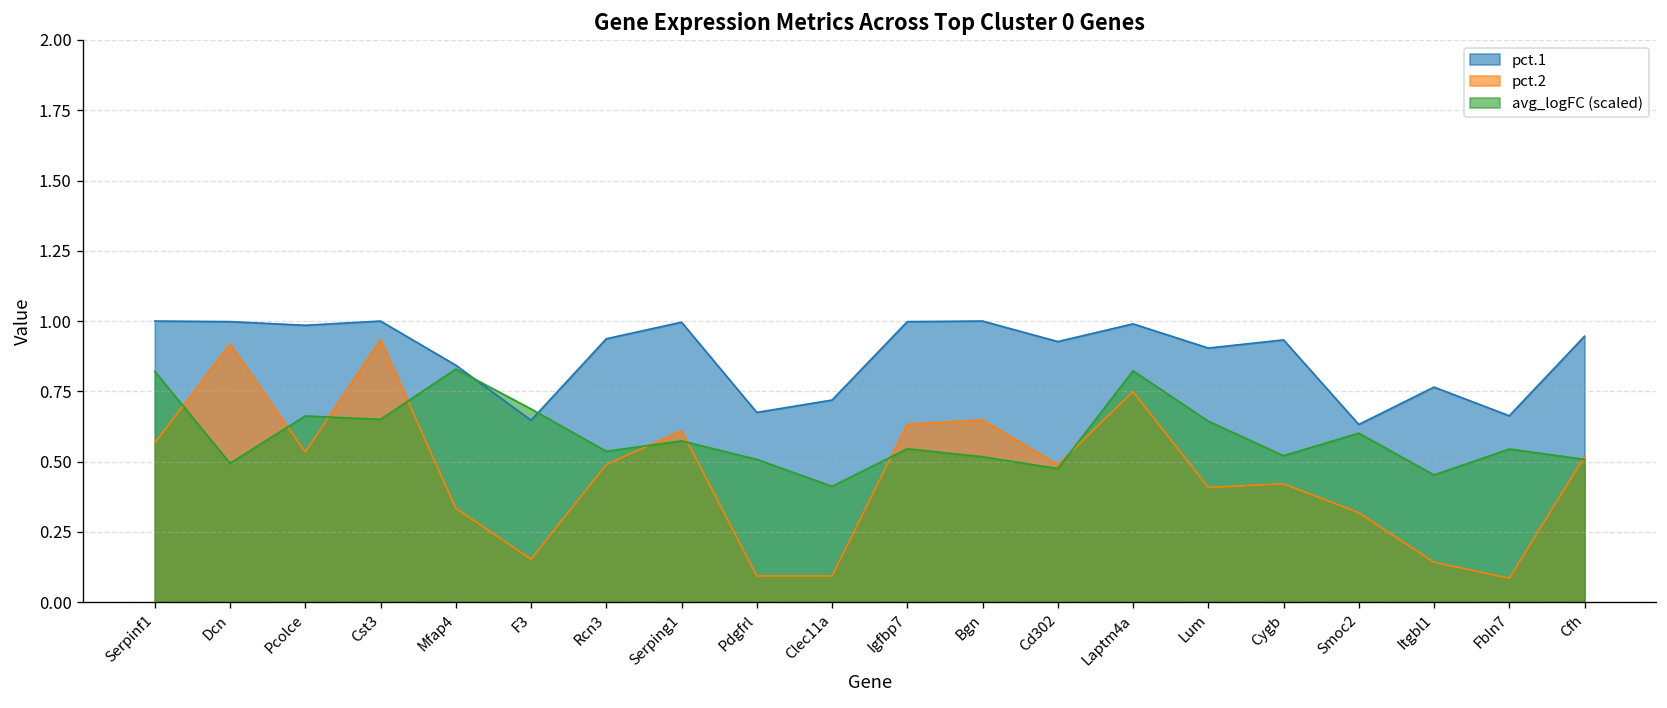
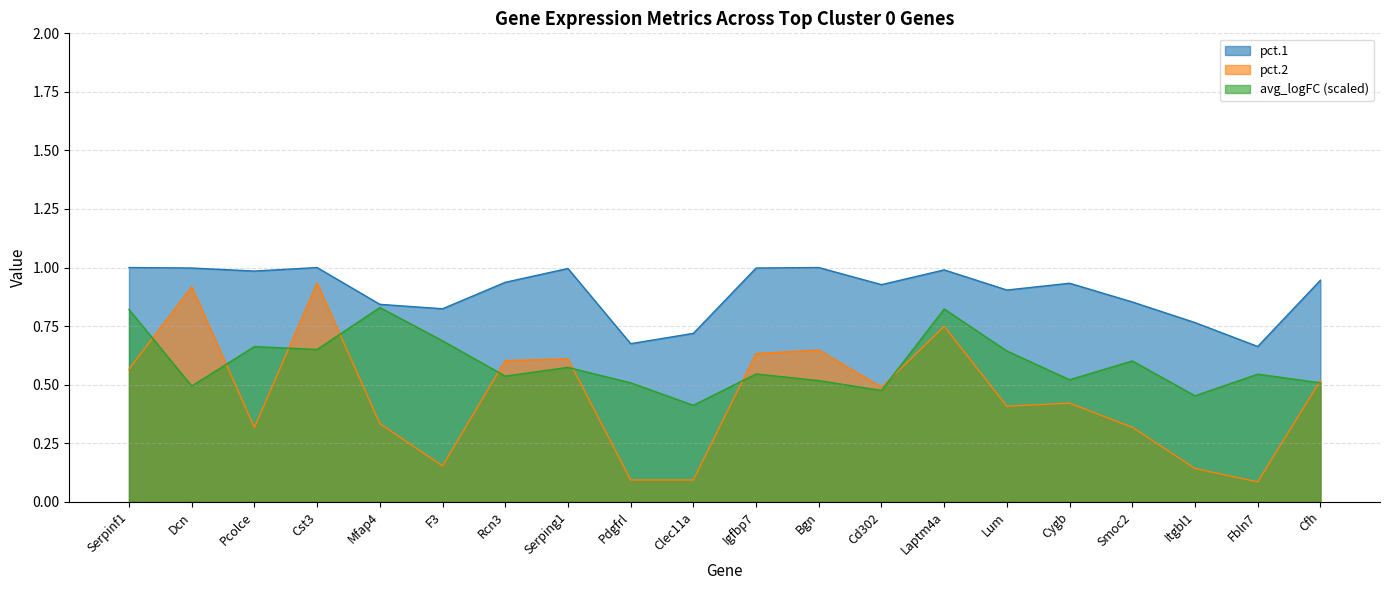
pct.2, Pcolce: 0.53 -> 0.32
pct.1, F3: 0.65 -> 0.82
pct.2, Rcn3: 0.49 -> 0.60
pct.1, Smoc2: 0.63 -> 0.85
